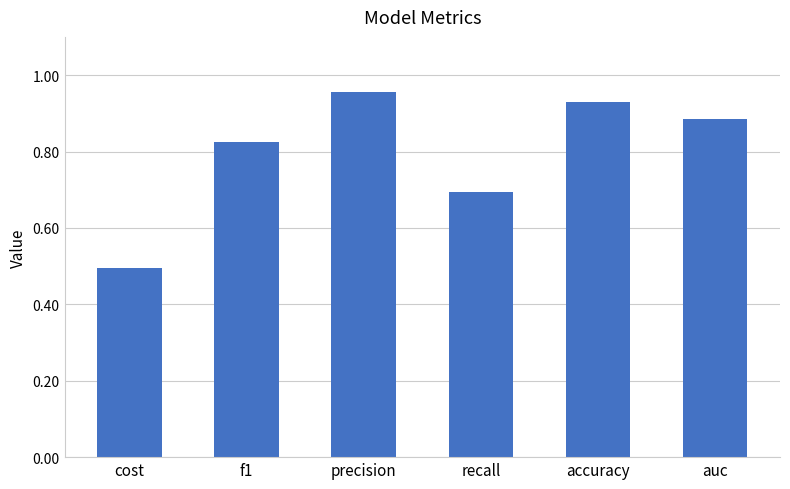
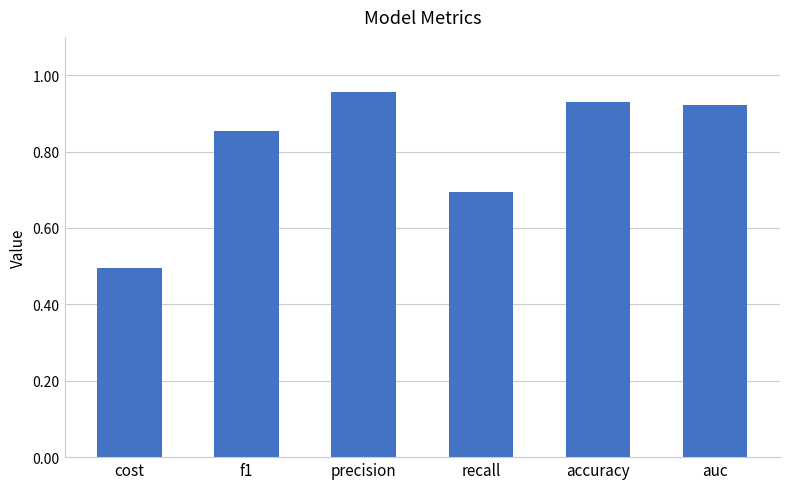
f1: 0.83 -> 0.85
auc: 0.88 -> 0.92
